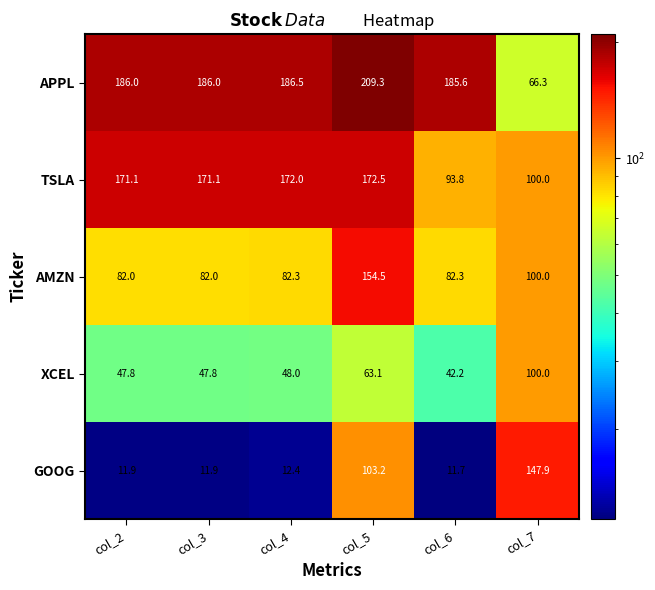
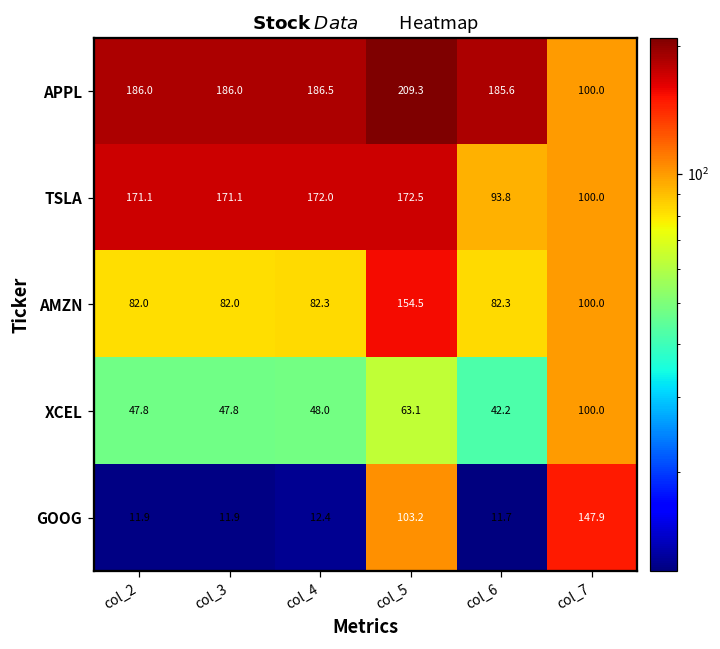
APPL, col_7: 66.3 -> 100.0
